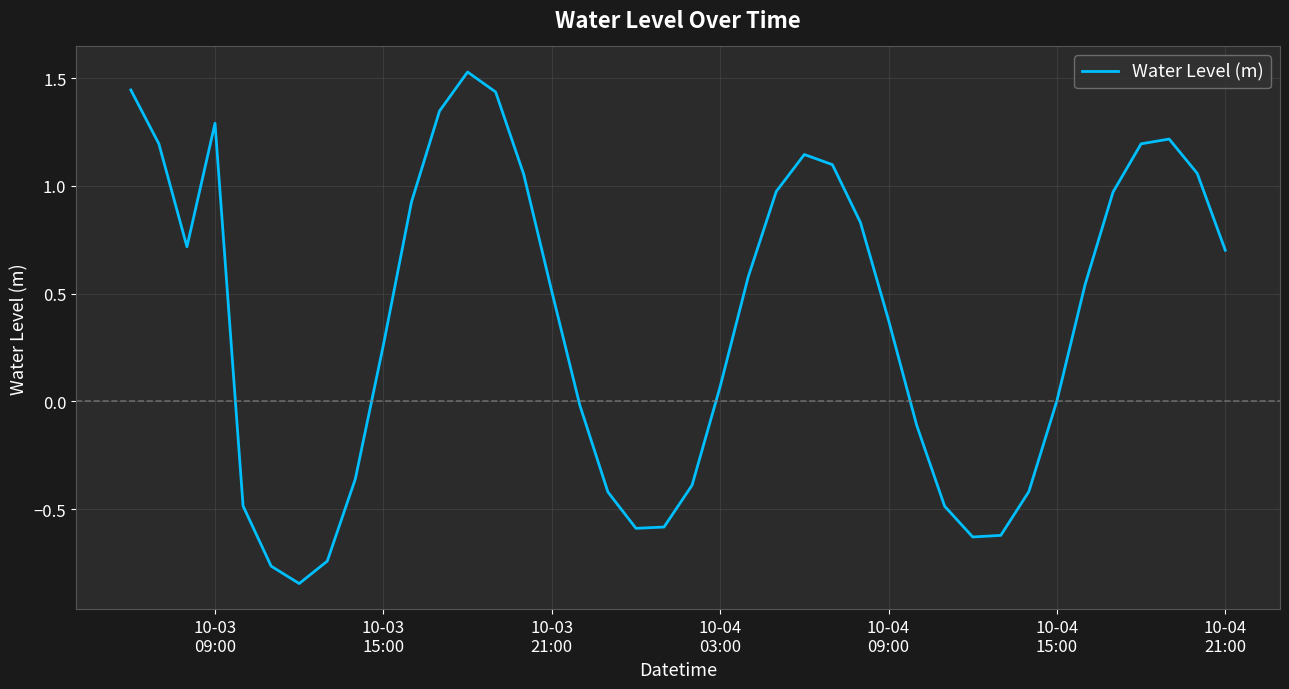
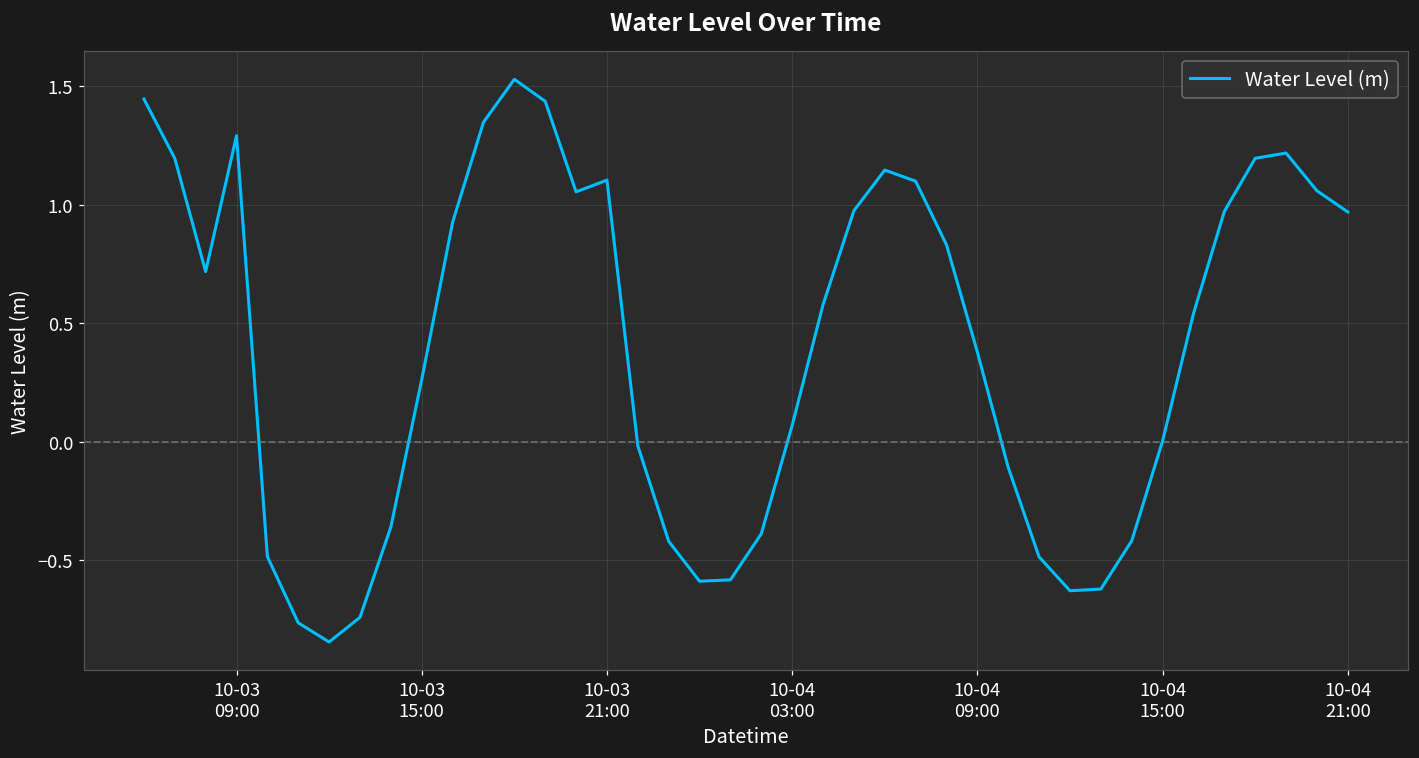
10-03 21:00: 0.51 -> 1.10
10-04 21:00: 0.70 -> 0.97
